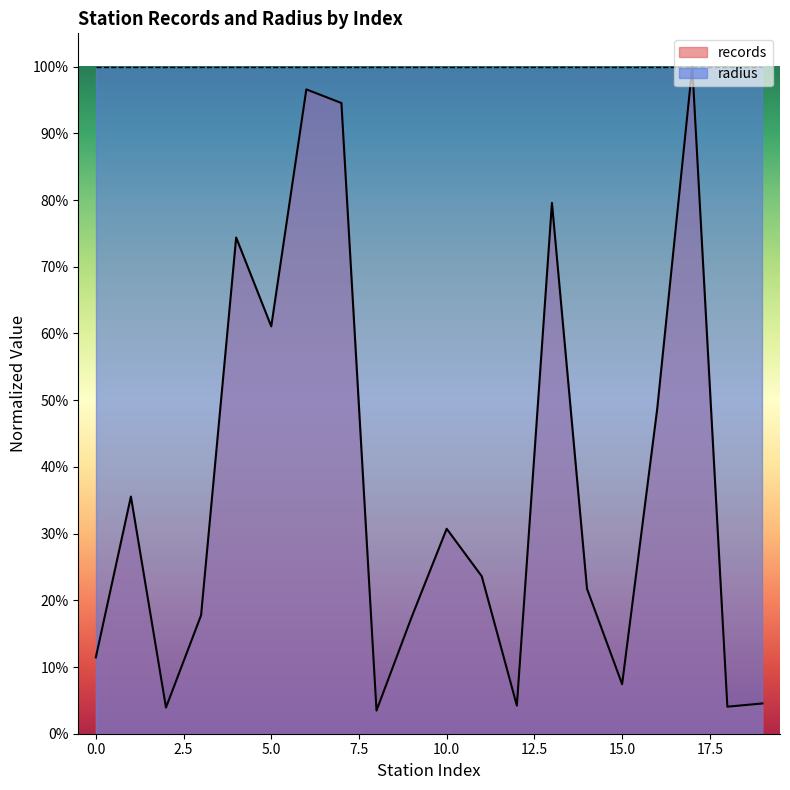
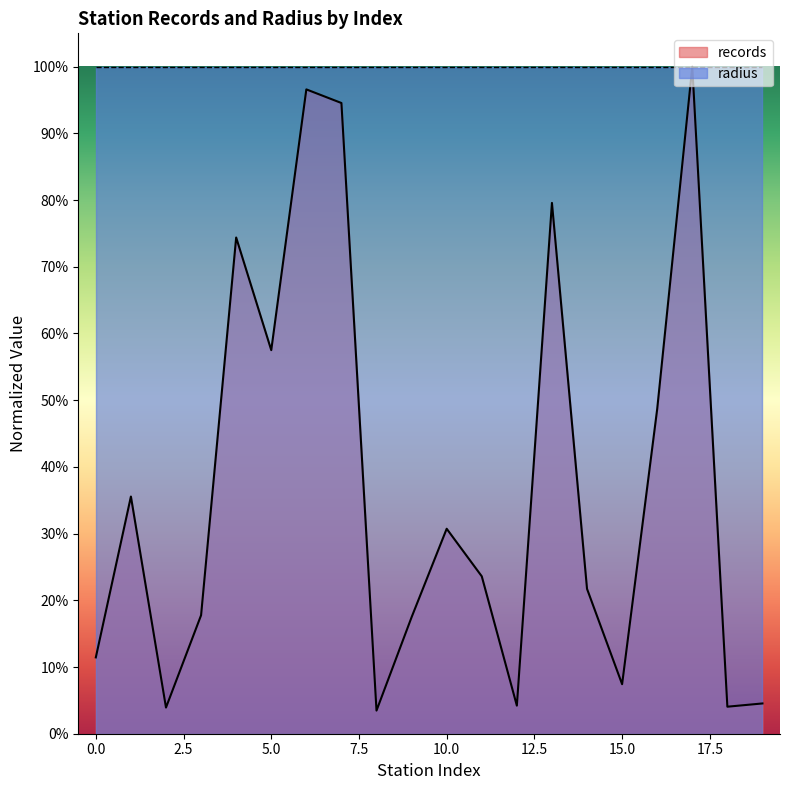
records, 5.0: 61% -> 58%
